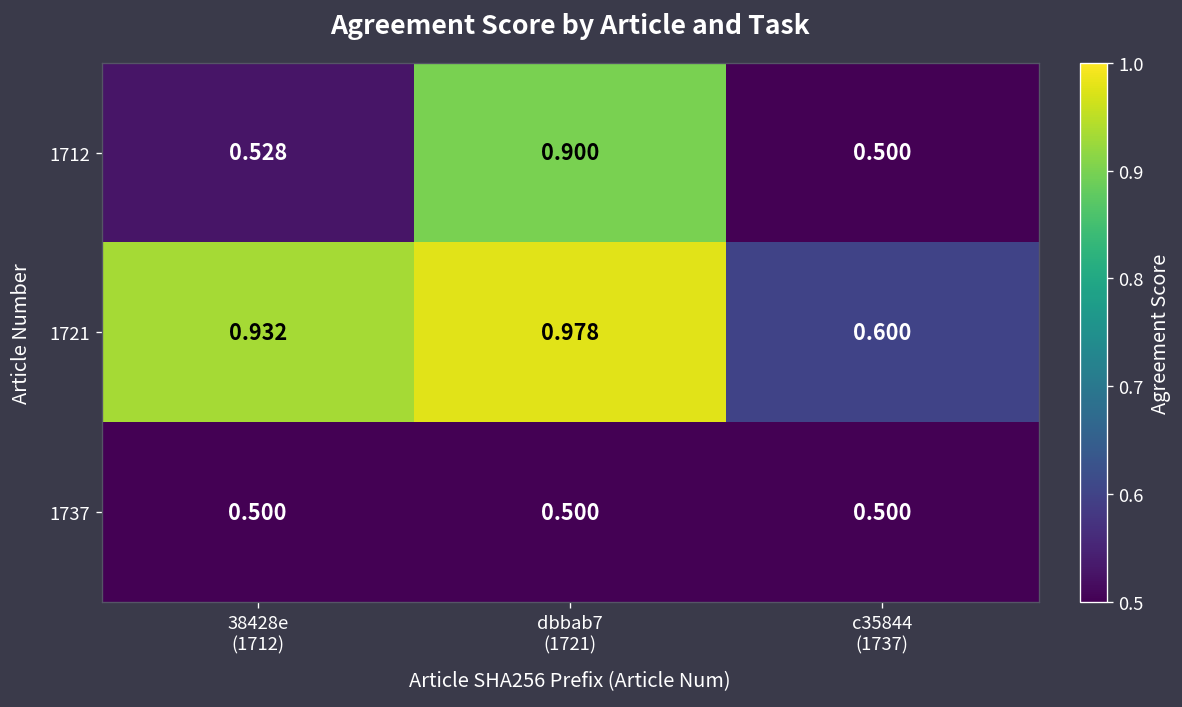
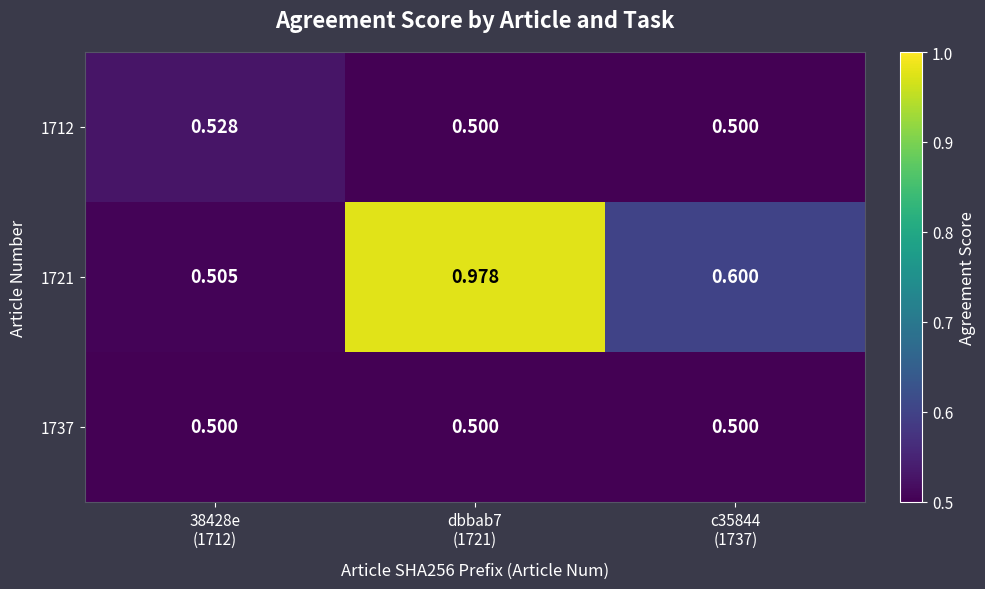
1712, dbbab7 (1721): 0.900 -> 0.500
1721, 38428e (1712): 0.932 -> 0.505
